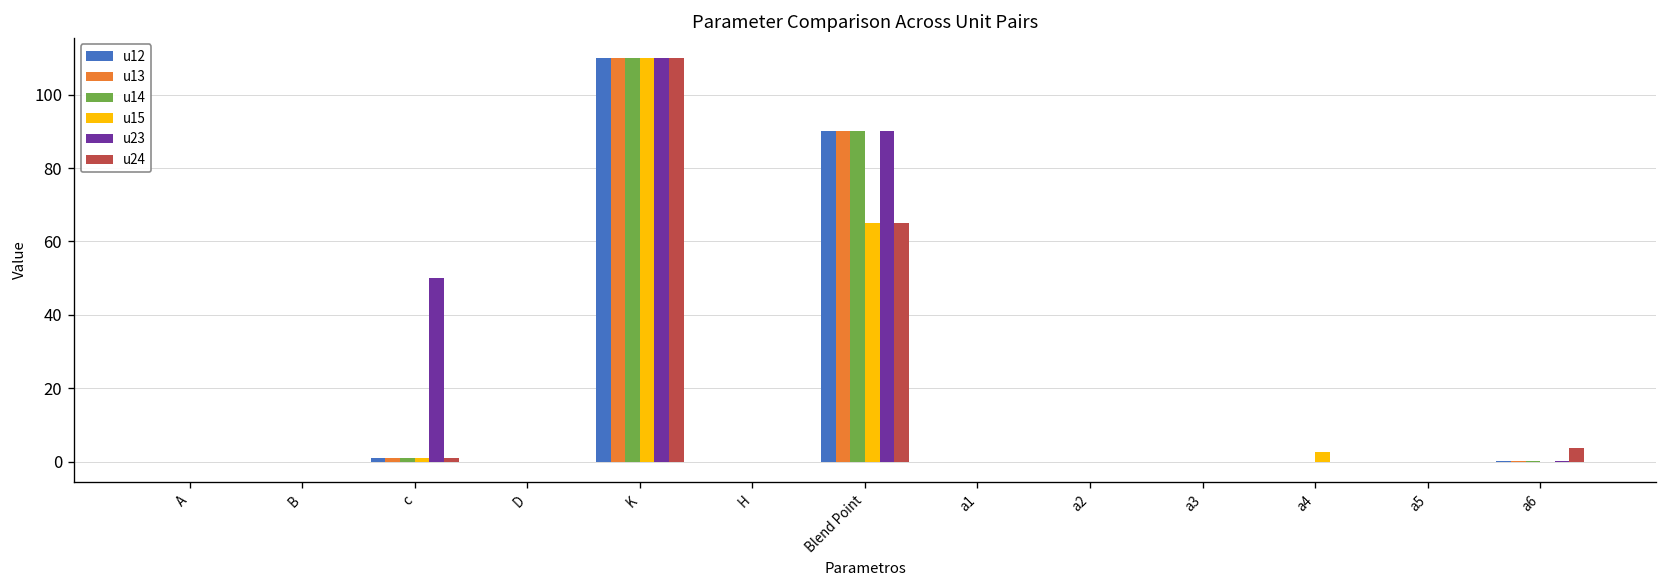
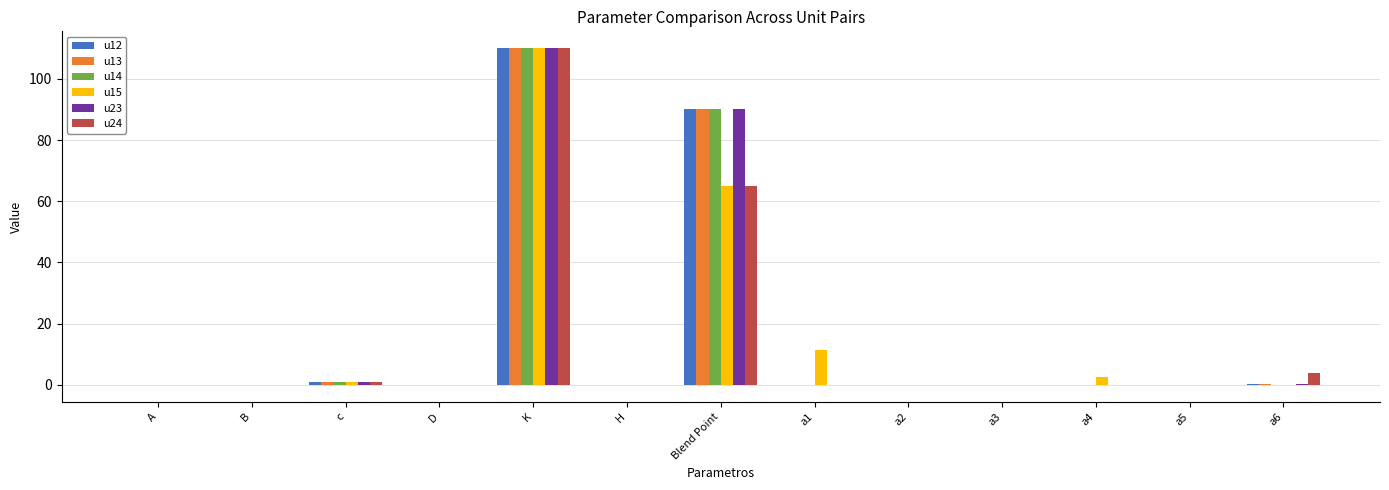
u23, c: 50 -> 1
u15, a1: 0 -> 11
